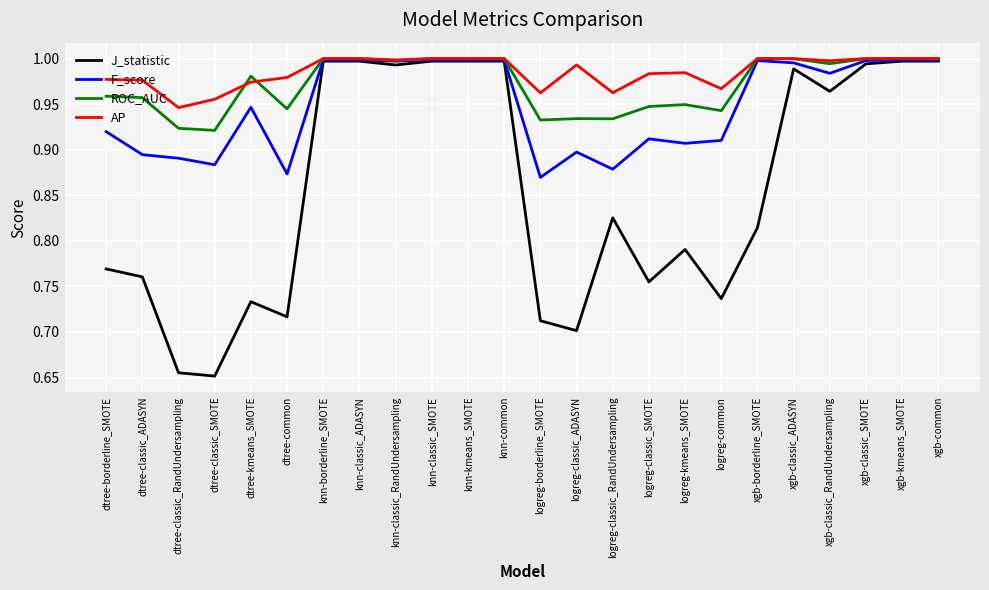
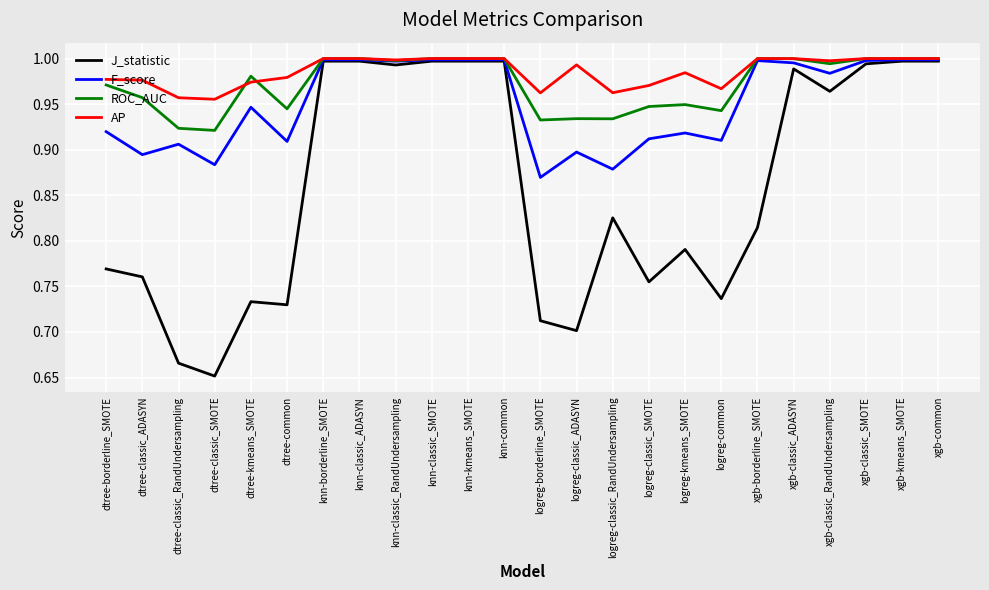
ROC_AUC, dtree-borderline_SMOTE: 0.96 -> 0.97
J_statistic, dtree-classic_RandUndersampling: 0.66 -> 0.67
F_score, dtree-classic_RandUndersampling: 0.89 -> 0.91
AP, dtree-classic_RandUndersampling: 0.95 -> 0.96
J_statistic, dtree-common: 0.72 -> 0.73
F_score, dtree-common: 0.87 -> 0.91
AP, logreg-classic_SMOTE: 0.98 -> 0.97
F_score, logreg-kmeans_SMOTE: 0.91 -> 0.92
